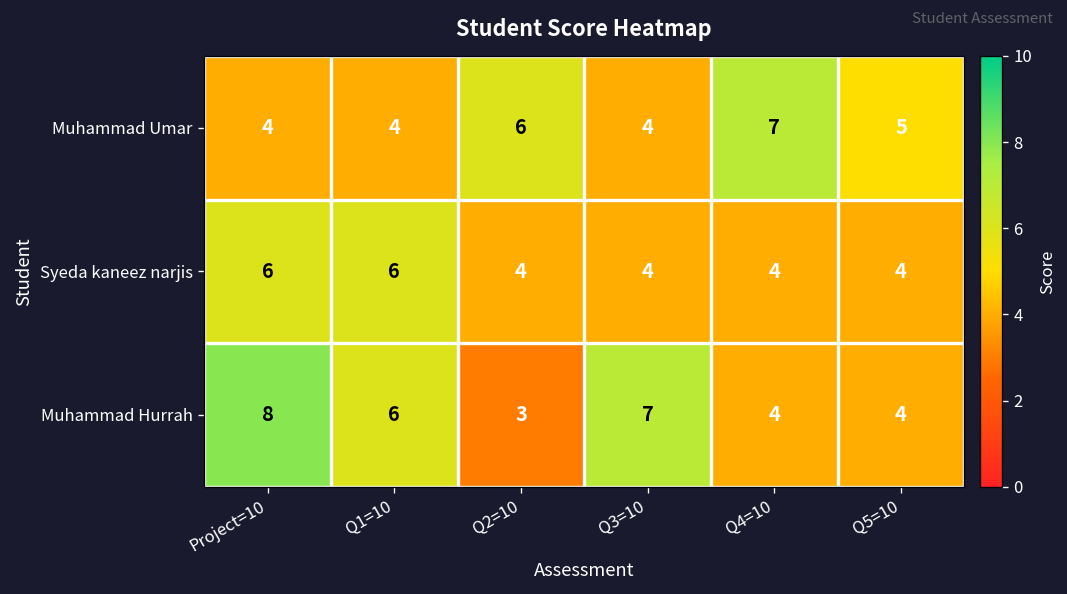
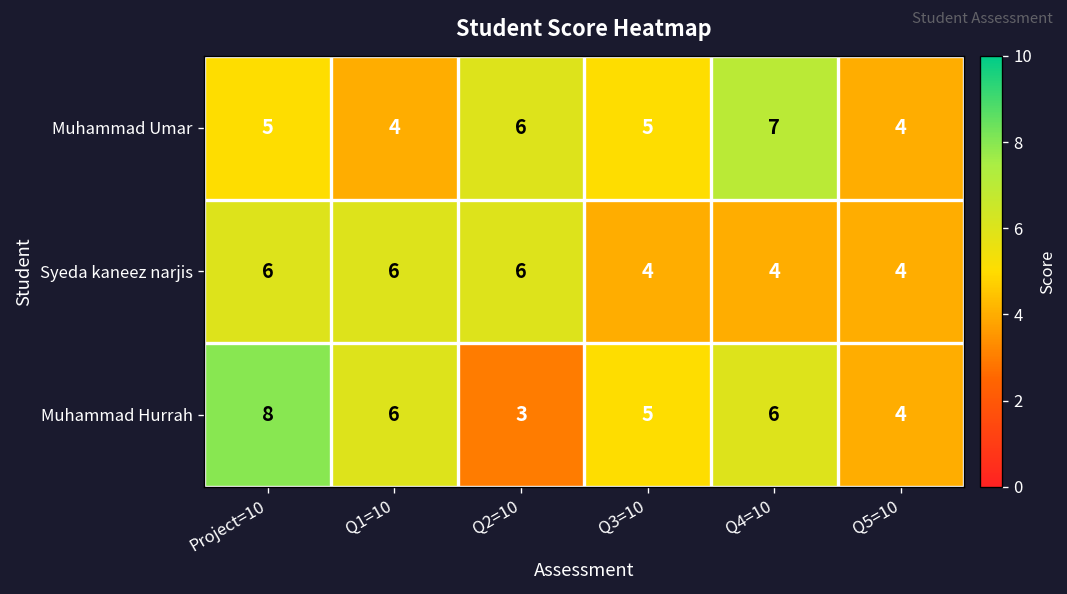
Muhammad Umar, Project=10: 4 -> 5
Muhammad Umar, Q3=10: 4 -> 5
Muhammad Umar, Q5=10: 5 -> 4
Syeda kaneez narjis, Q2=10: 4 -> 6
Muhammad Hurrah, Q3=10: 7 -> 5
Muhammad Hurrah, Q4=10: 4 -> 6
